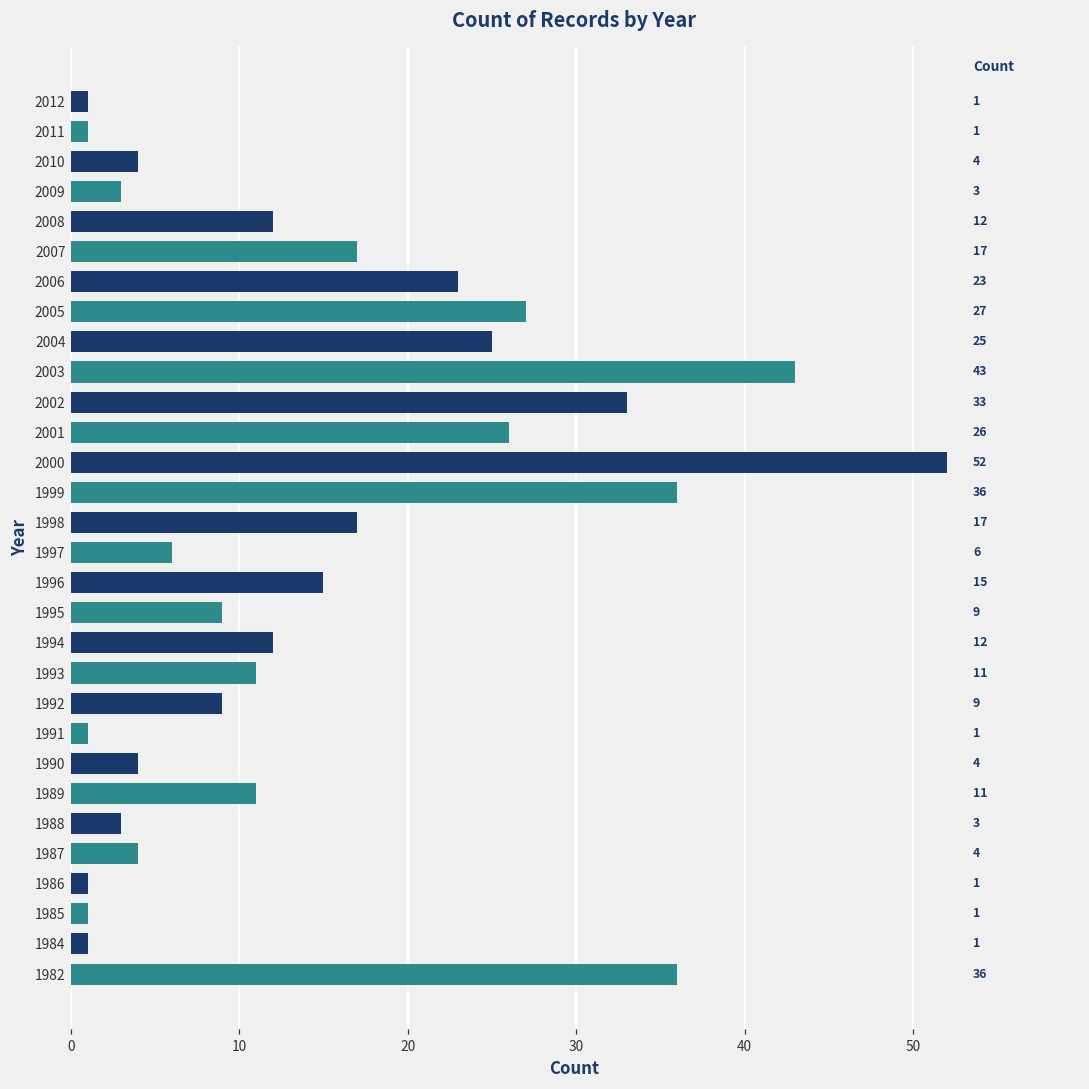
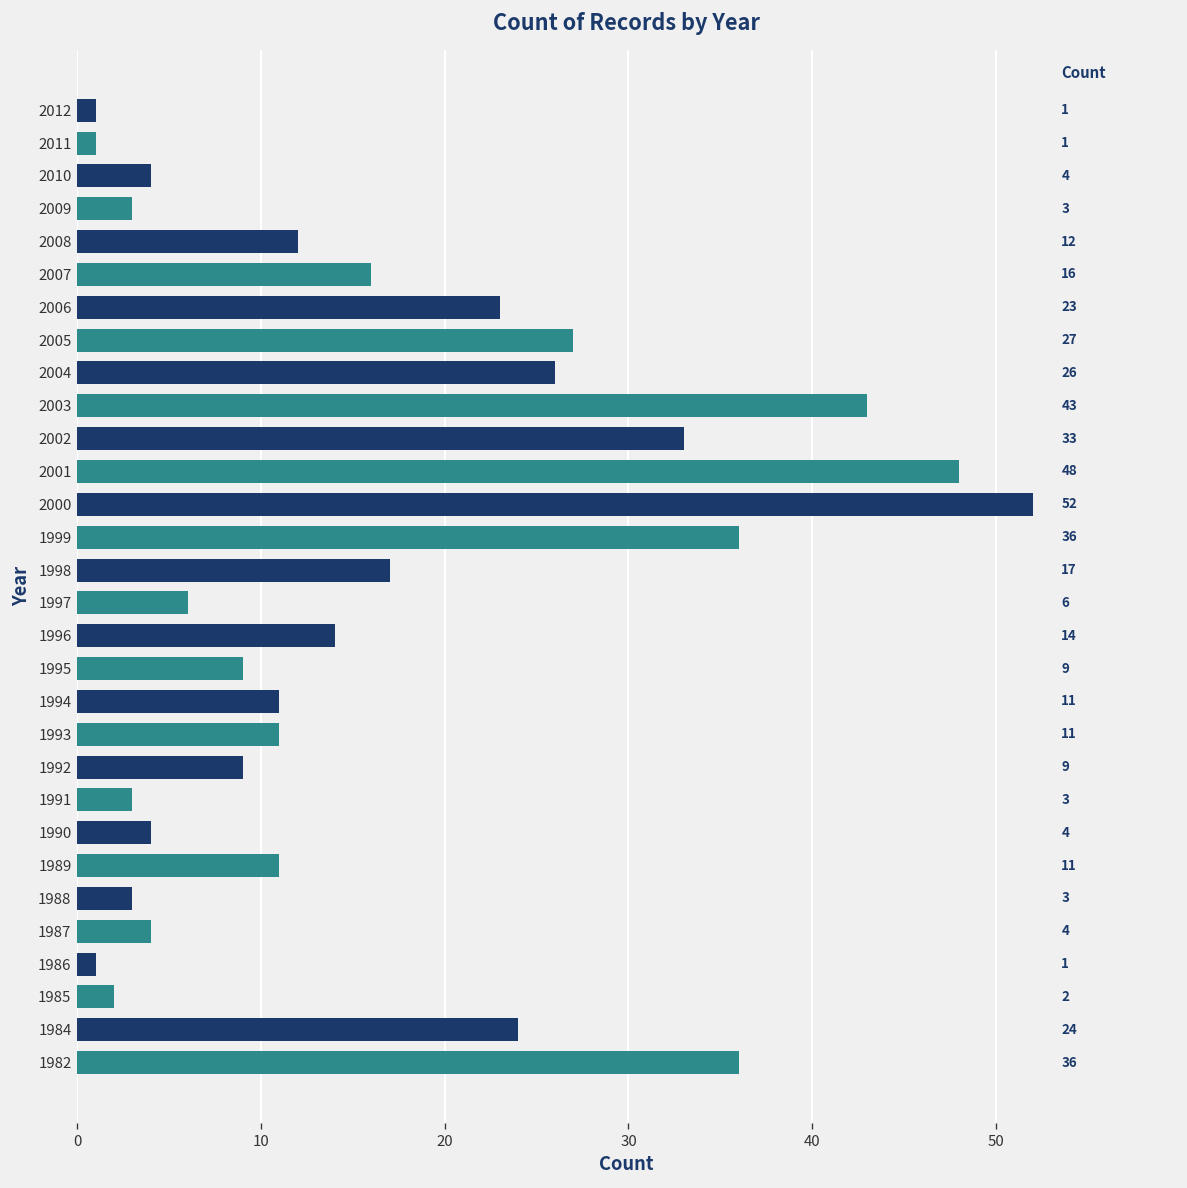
2007: 17 -> 16
2004: 25 -> 26
2001: 26 -> 48
1996: 15 -> 14
1994: 12 -> 11
1991: 1 -> 3
1985: 1 -> 2
1984: 1 -> 24
